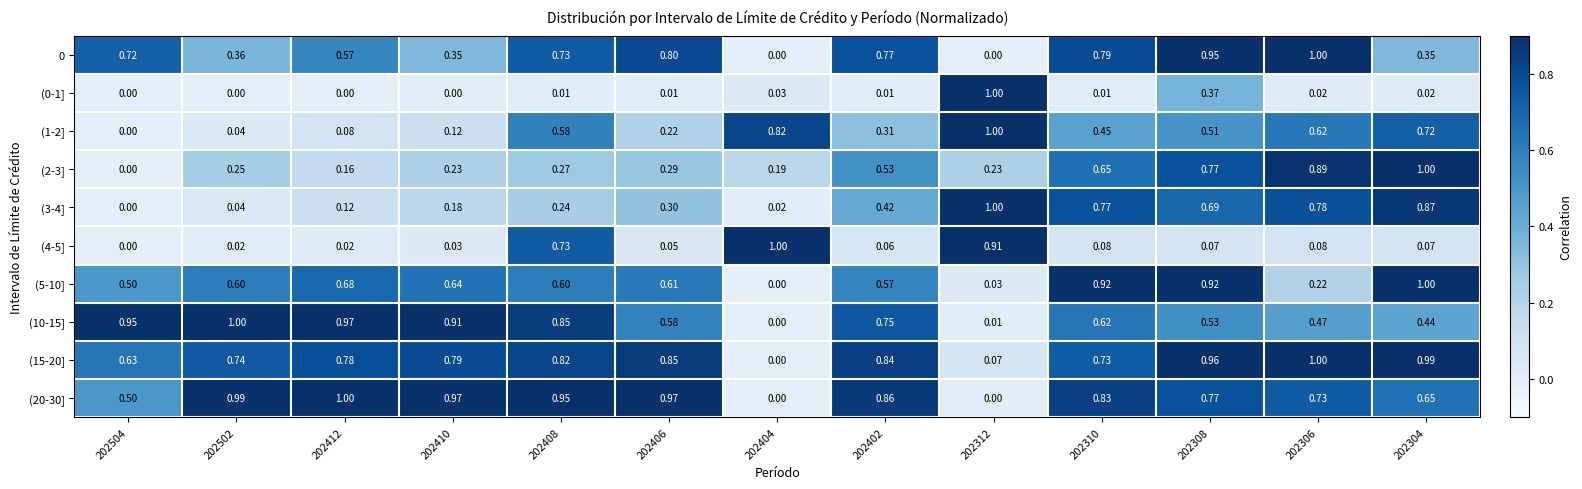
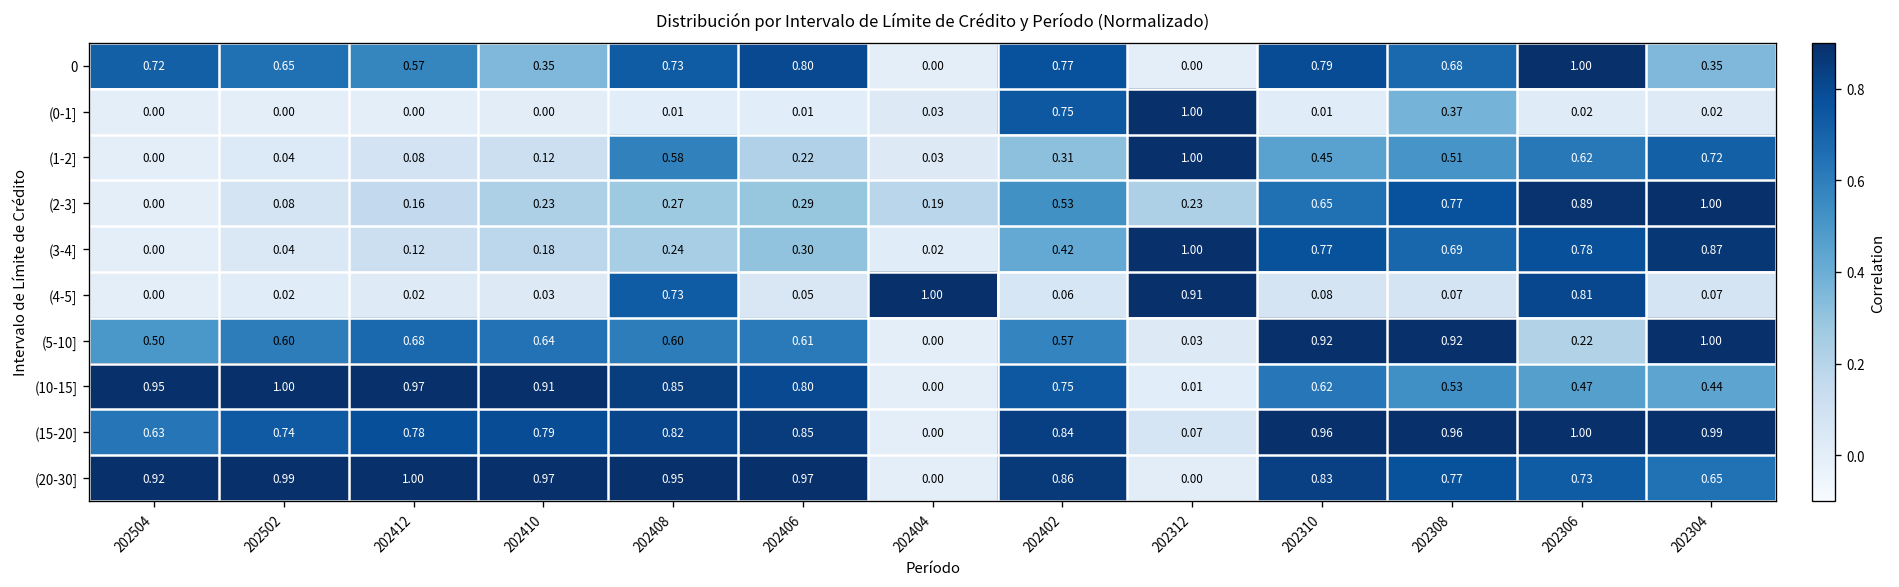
0, 202502: 0.36 -> 0.65
0, 202308: 0.95 -> 0.68
(0-1], 202402: 0.01 -> 0.75
(1-2], 202404: 0.82 -> 0.03
(2-3], 202502: 0.25 -> 0.08
(4-5], 202306: 0.08 -> 0.81
(10-15], 202406: 0.58 -> 0.80
(15-20], 202310: 0.73 -> 0.96
(20-30], 202504: 0.50 -> 0.92
